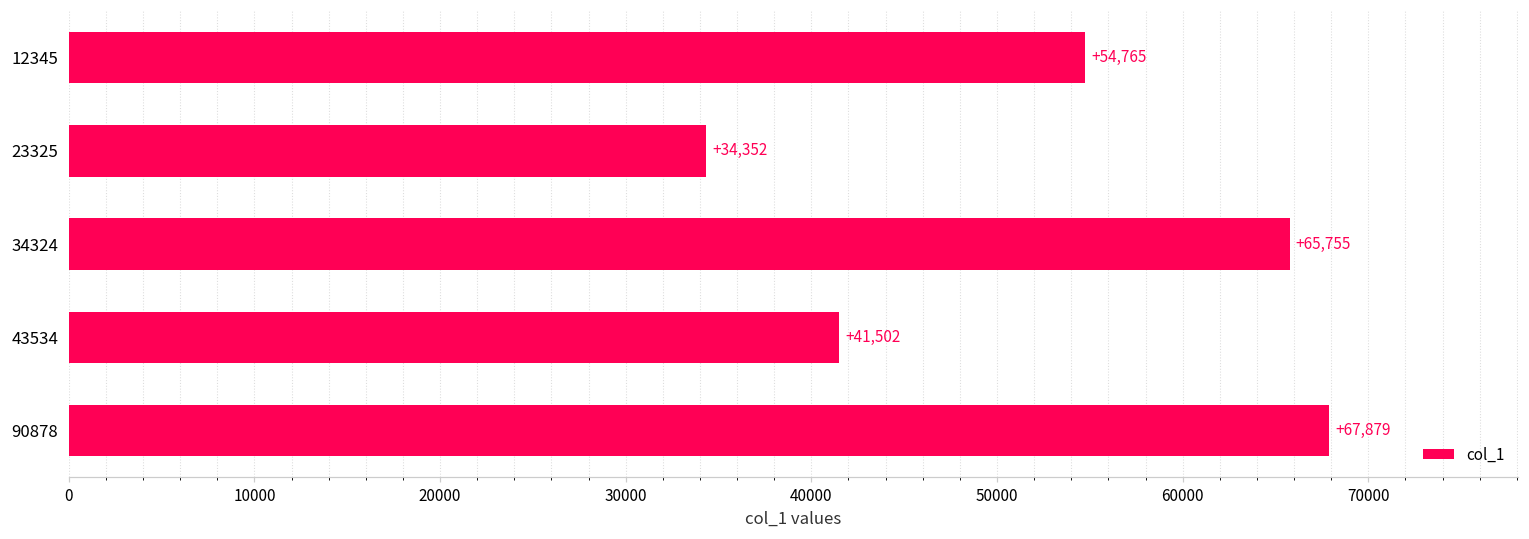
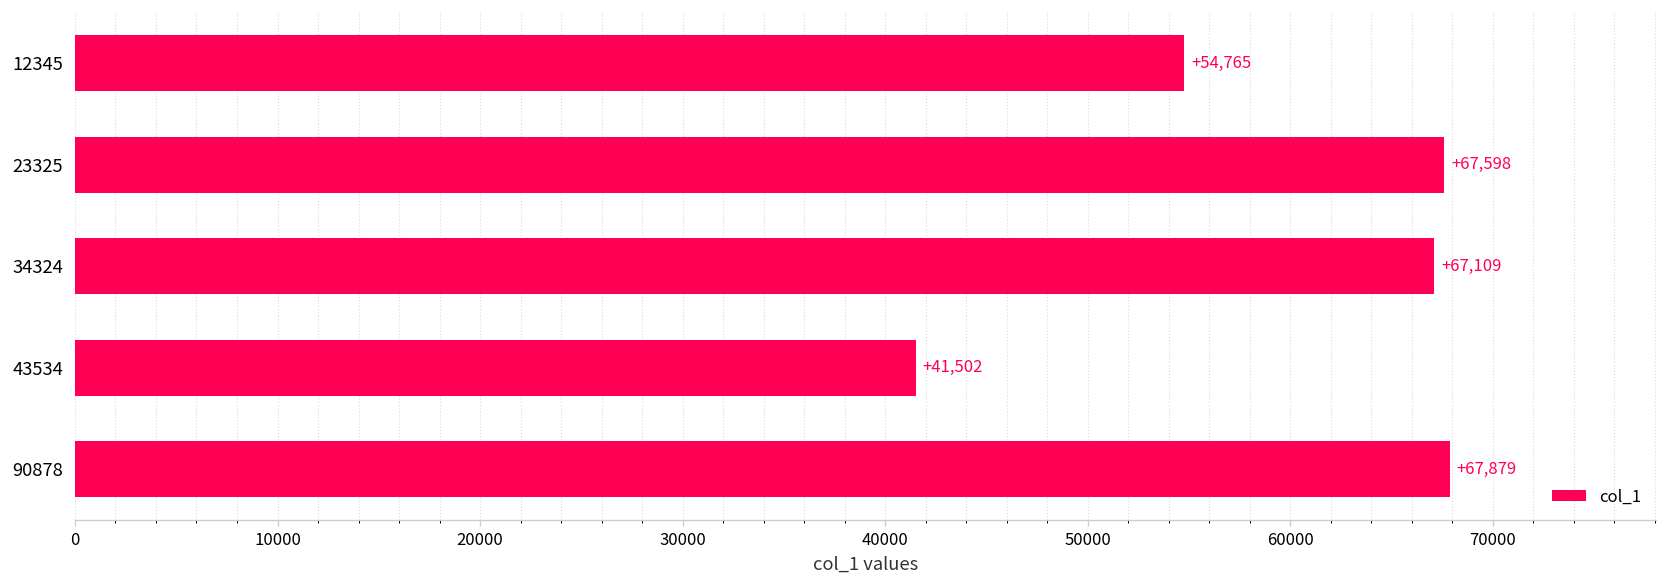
23325: +34,352 -> +67,598
34324: +65,755 -> +67,109
